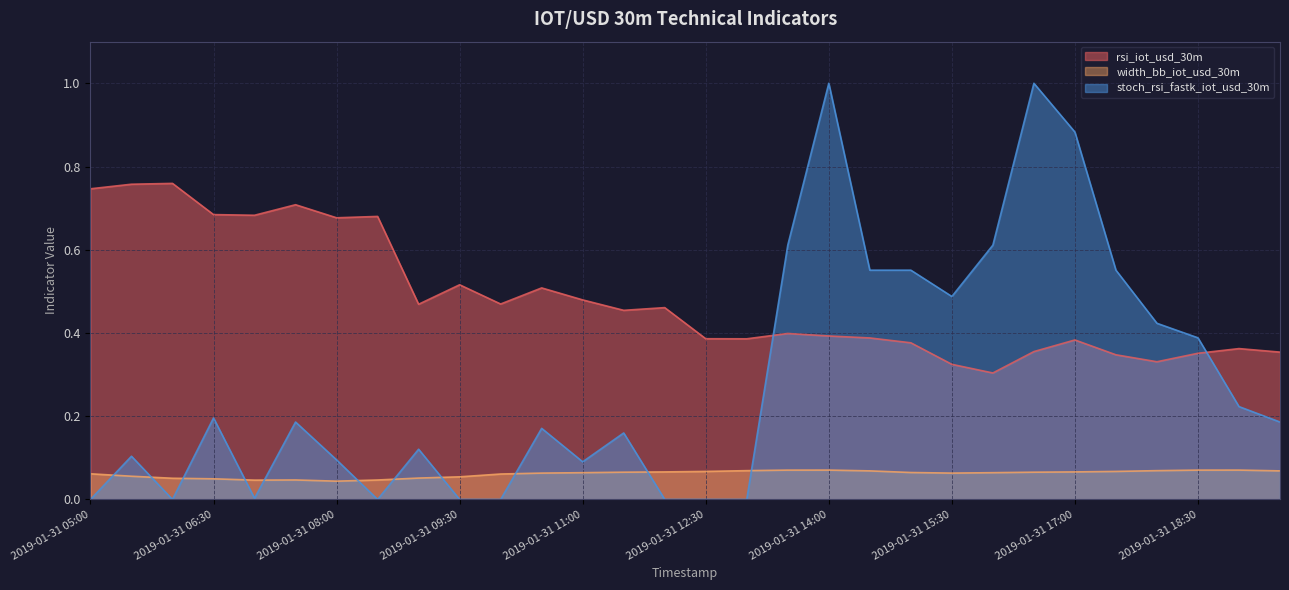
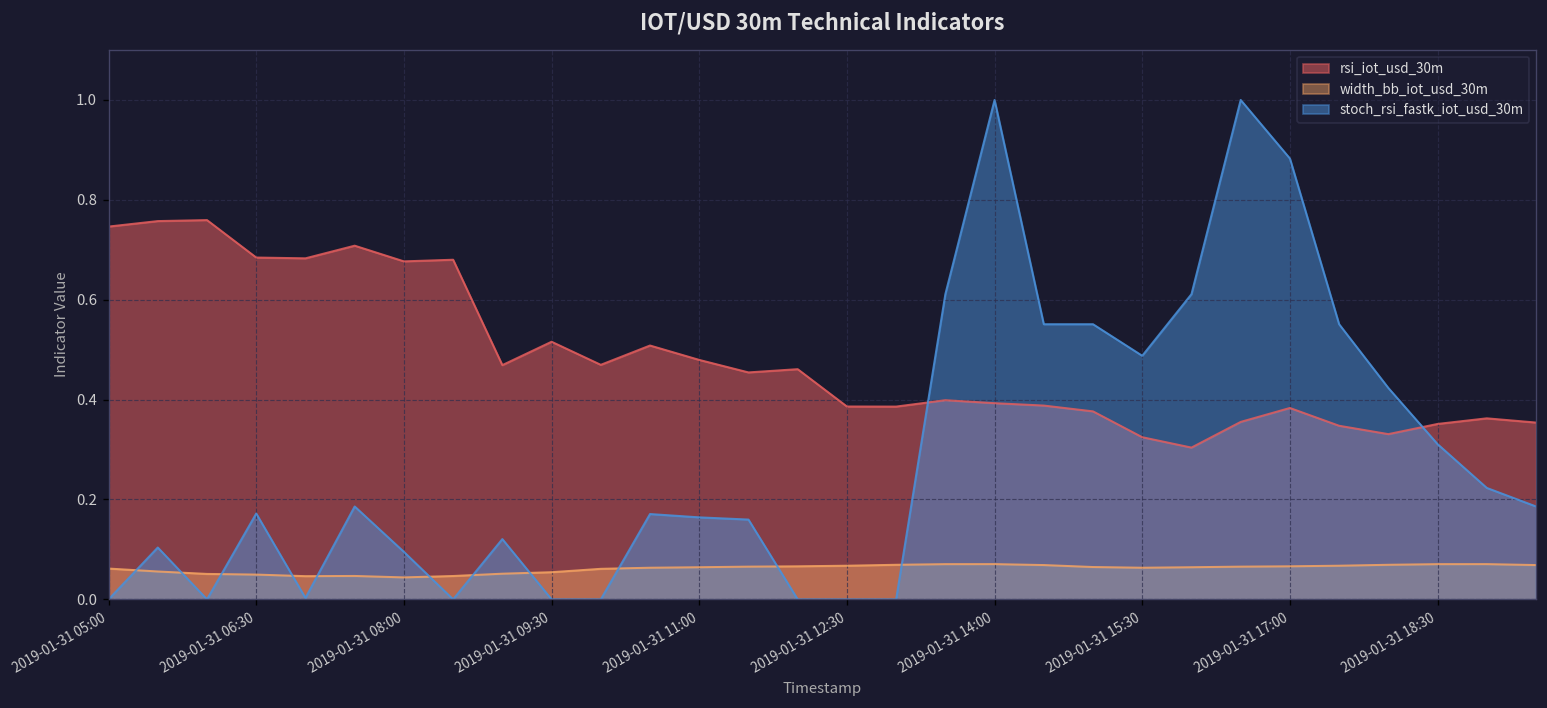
stoch_rsi_fastk_iot_usd_30m, 2019-01-31 06:30: 0.20 -> 0.17
stoch_rsi_fastk_iot_usd_30m, 2019-01-31 11:00: 0.09 -> 0.16
stoch_rsi_fastk_iot_usd_30m, 2019-01-31 18:30: 0.39 -> 0.31
